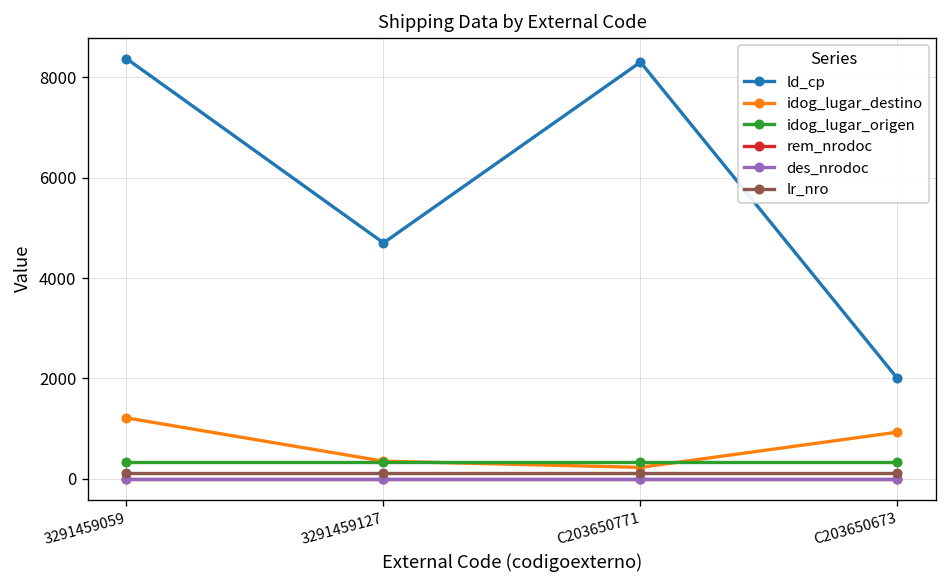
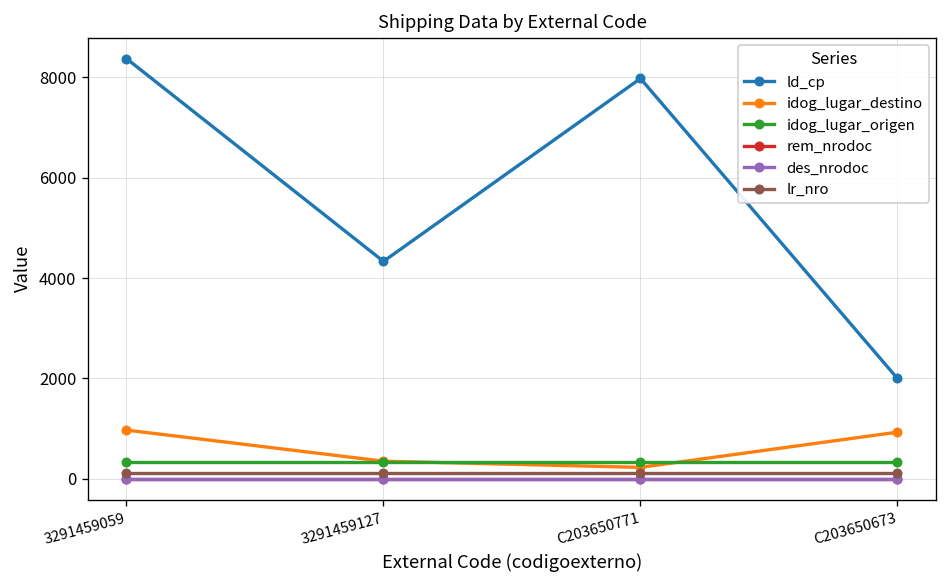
idog_lugar_destino, 3291459059: 1200 -> 1000
ld_cp, 3291459127: 4700 -> 4300
ld_cp, C203650771: 8300 -> 8000
